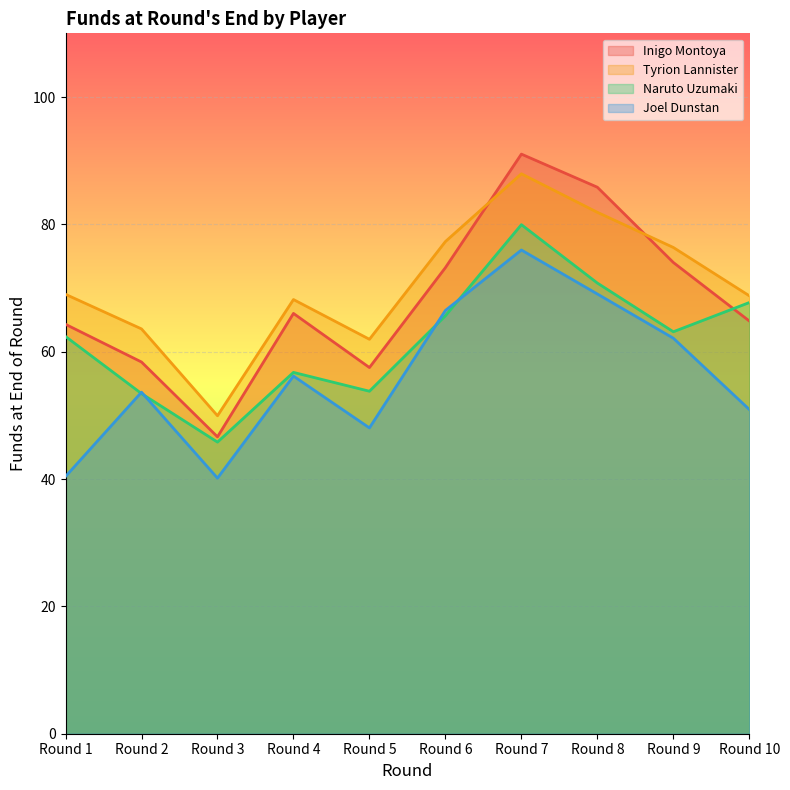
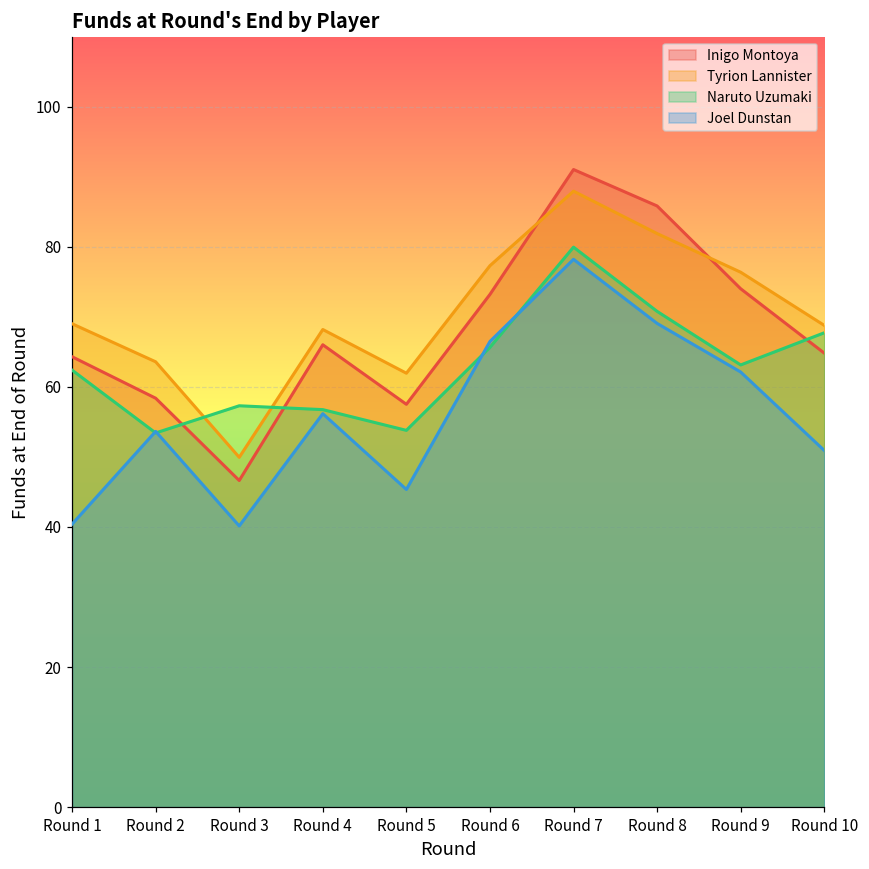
Naruto Uzumaki, Round 3: 46 -> 57
Joel Dunstan, Round 5: 48 -> 45
Joel Dunstan, Round 7: 76 -> 78
